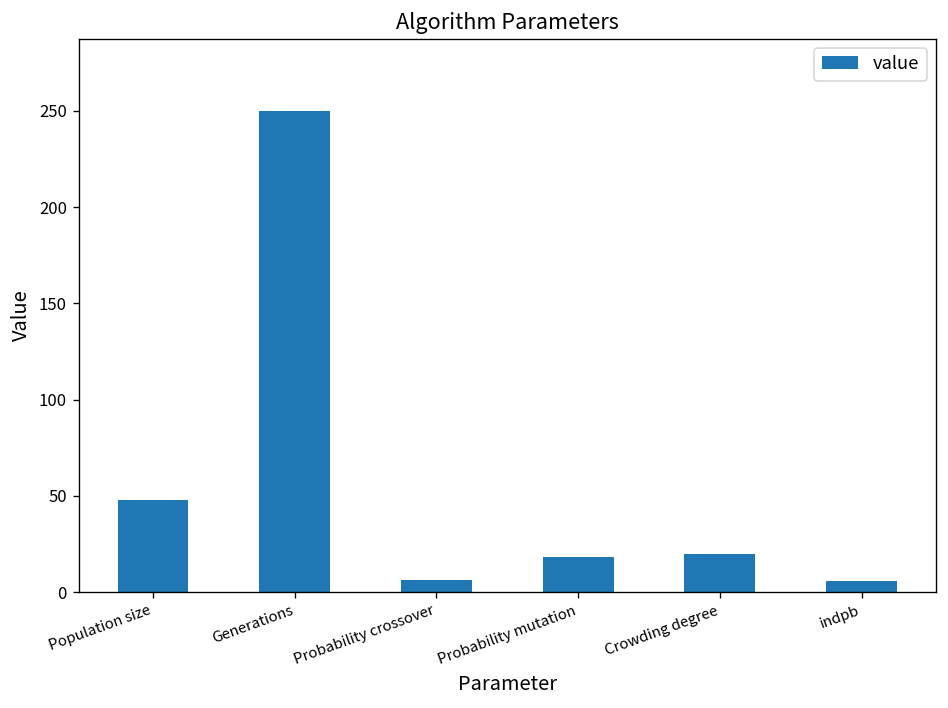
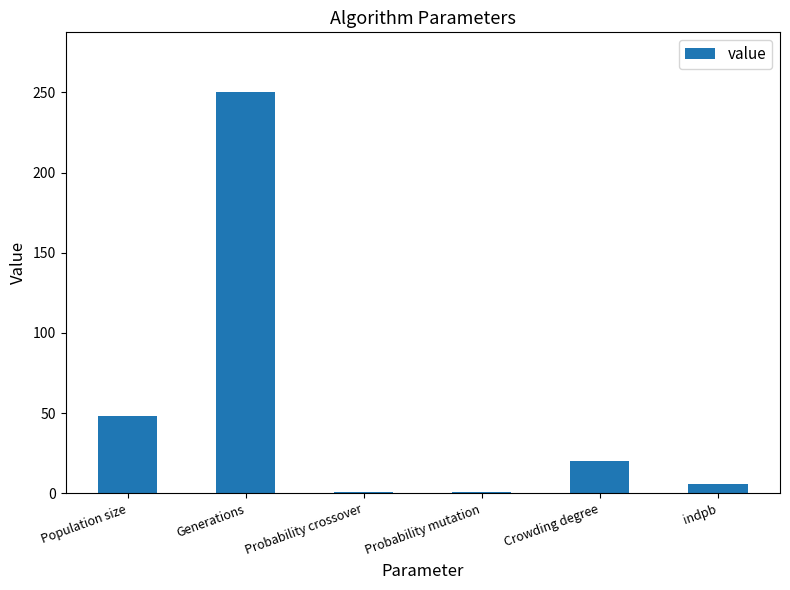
Probability crossover: 7 -> 1
Probability mutation: 18 -> 1
